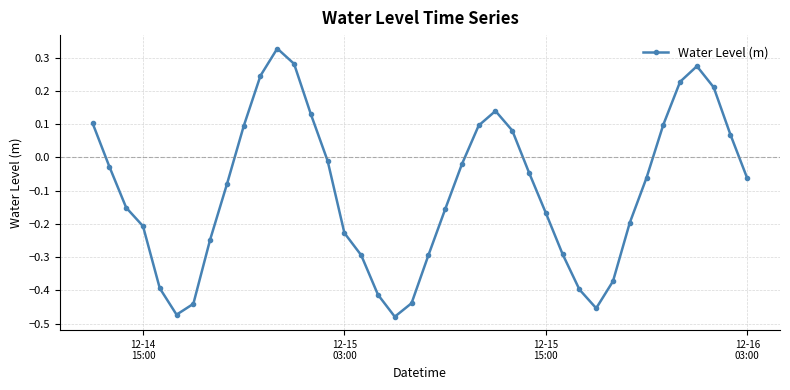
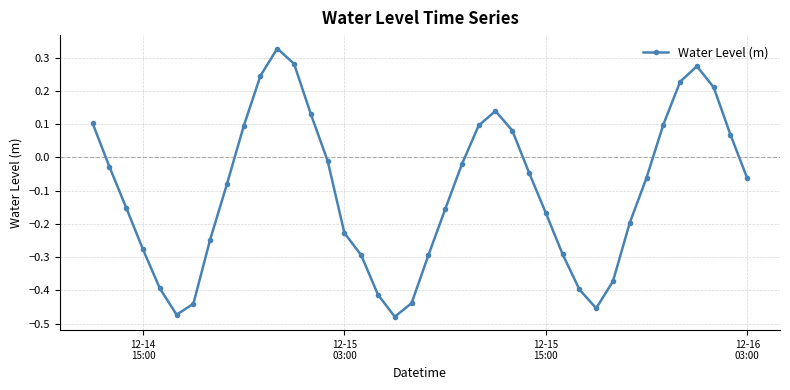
12-14 15:00: -0.21 -> -0.28
